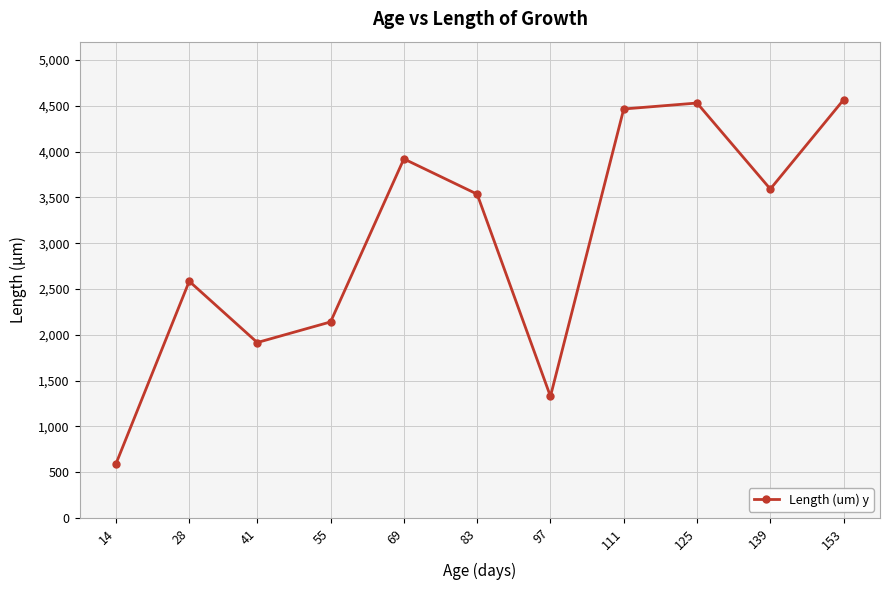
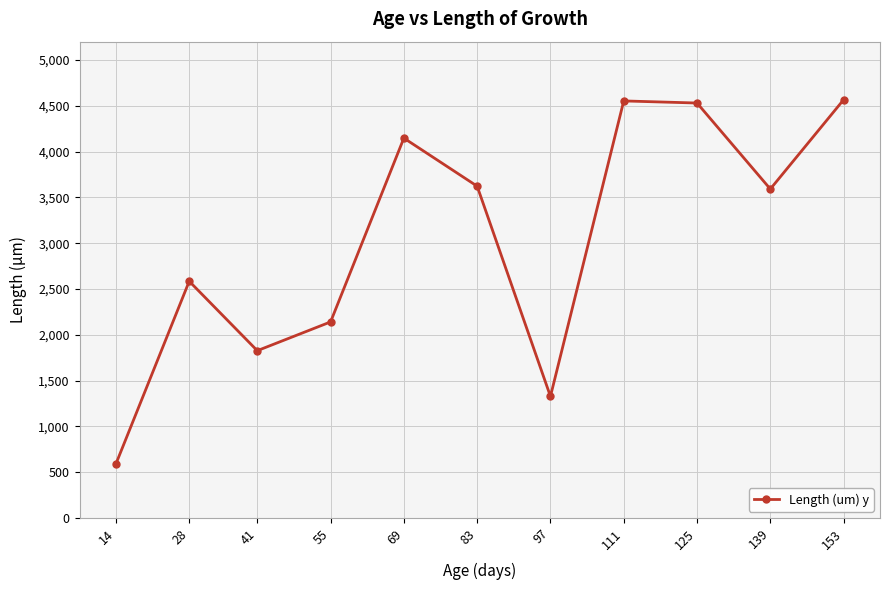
41: 1,900 -> 1,800
69: 3,900 -> 4,100
83: 3,500 -> 3,600
111: 4,500 -> 4,600
